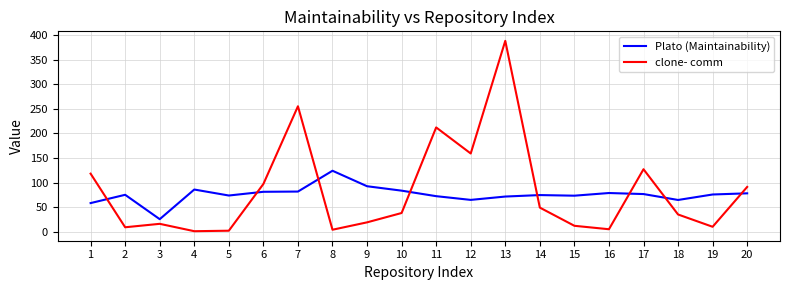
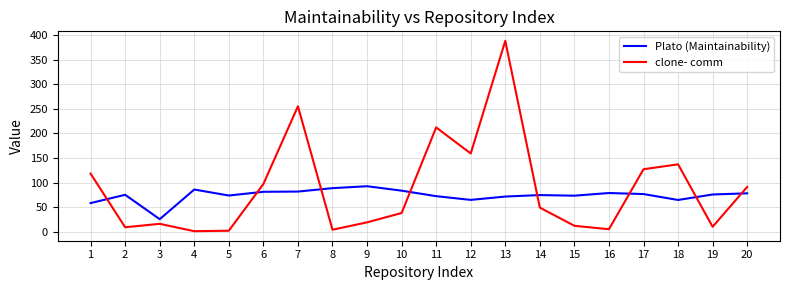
Plato (Maintainability), 8: 120 -> 90
clone- comm, 18: 40 -> 140
